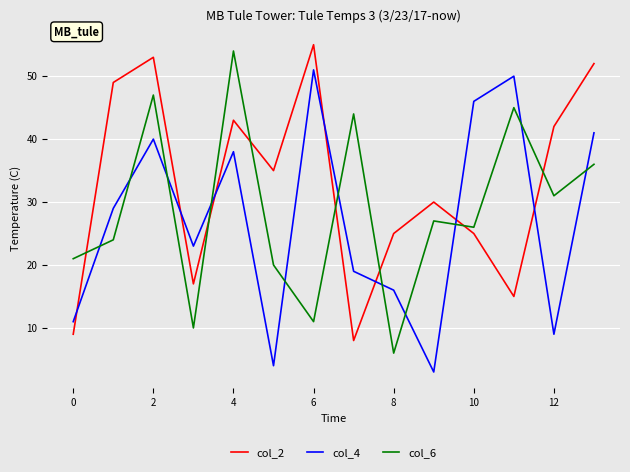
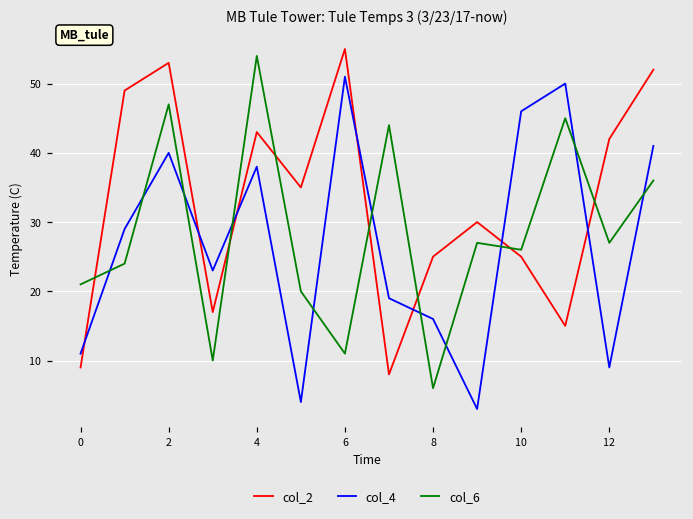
col_6, 12: 31 -> 27
